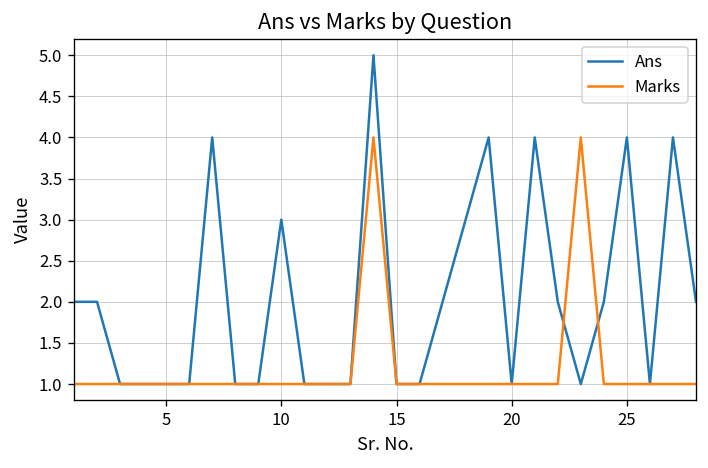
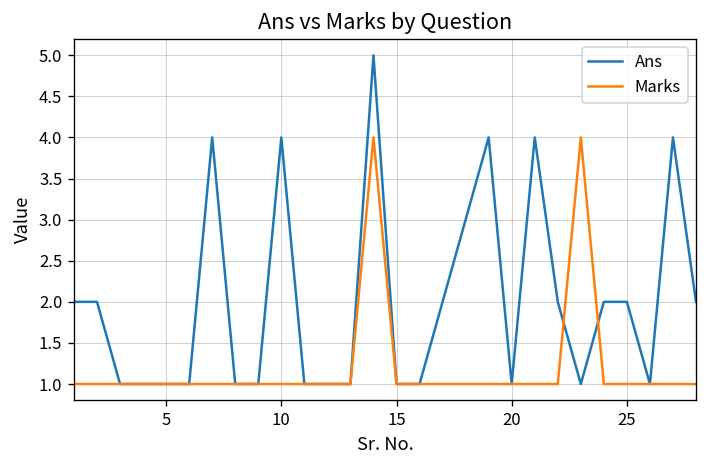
Ans, 10: 3 -> 4
Ans, 25: 4 -> 2
